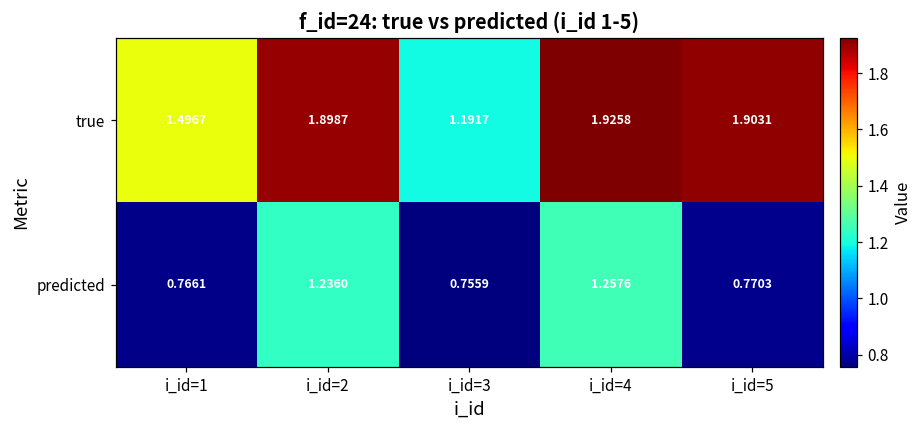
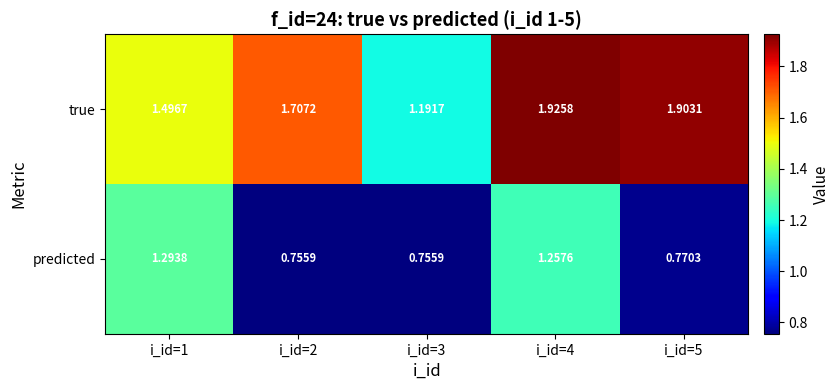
true, i_id=2: 1.8987 -> 1.7072
predicted, i_id=1: 0.7661 -> 1.2938
predicted, i_id=2: 1.2360 -> 0.7559
